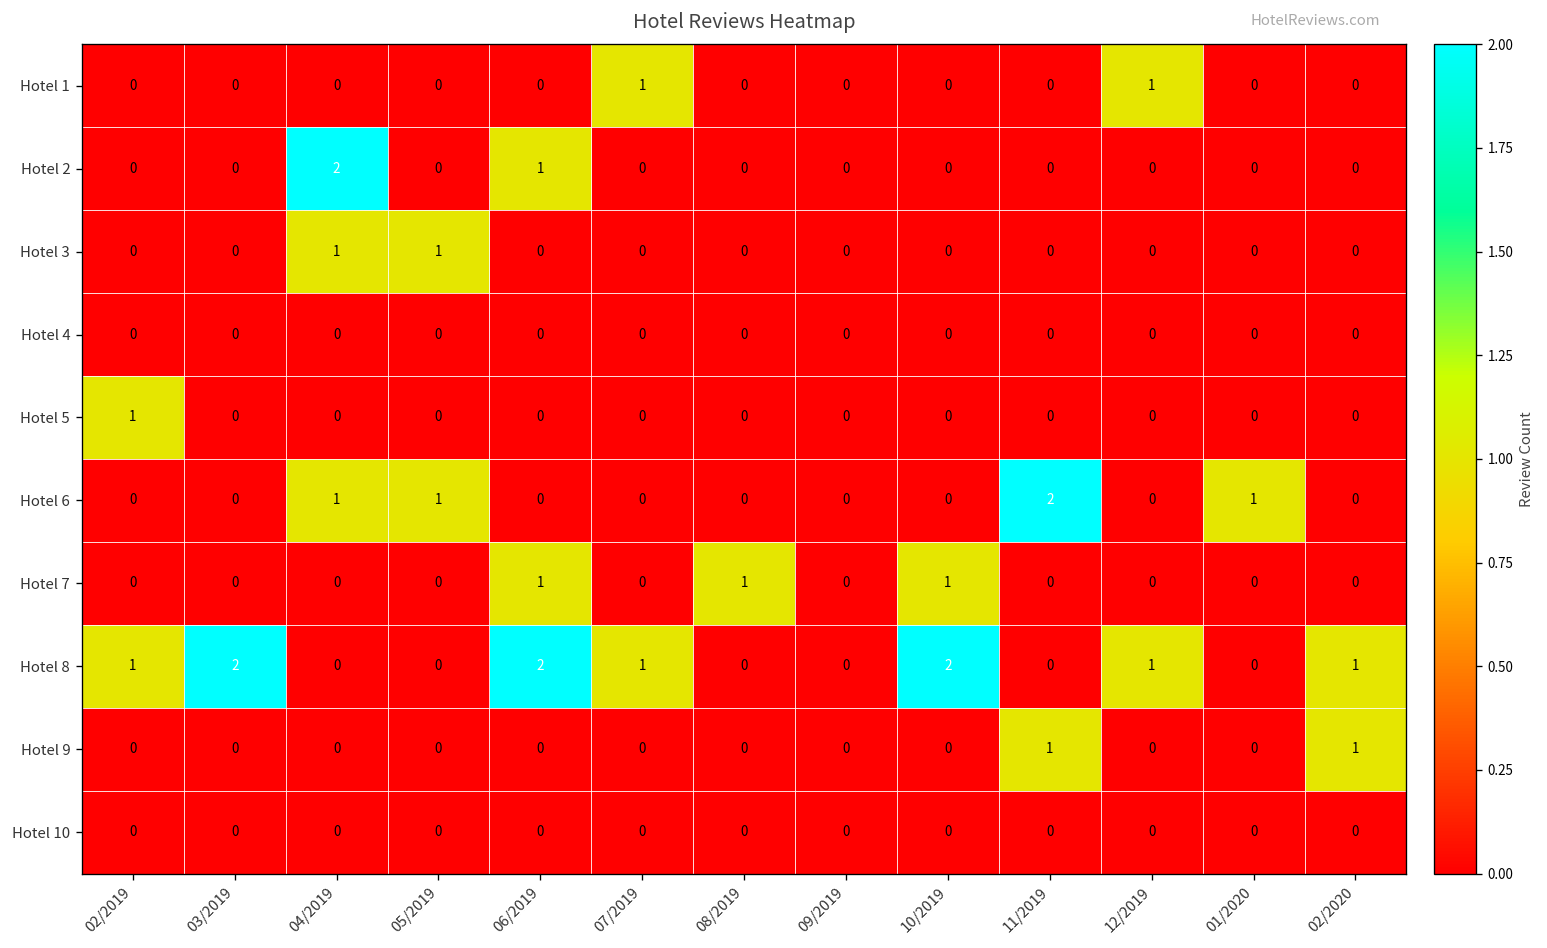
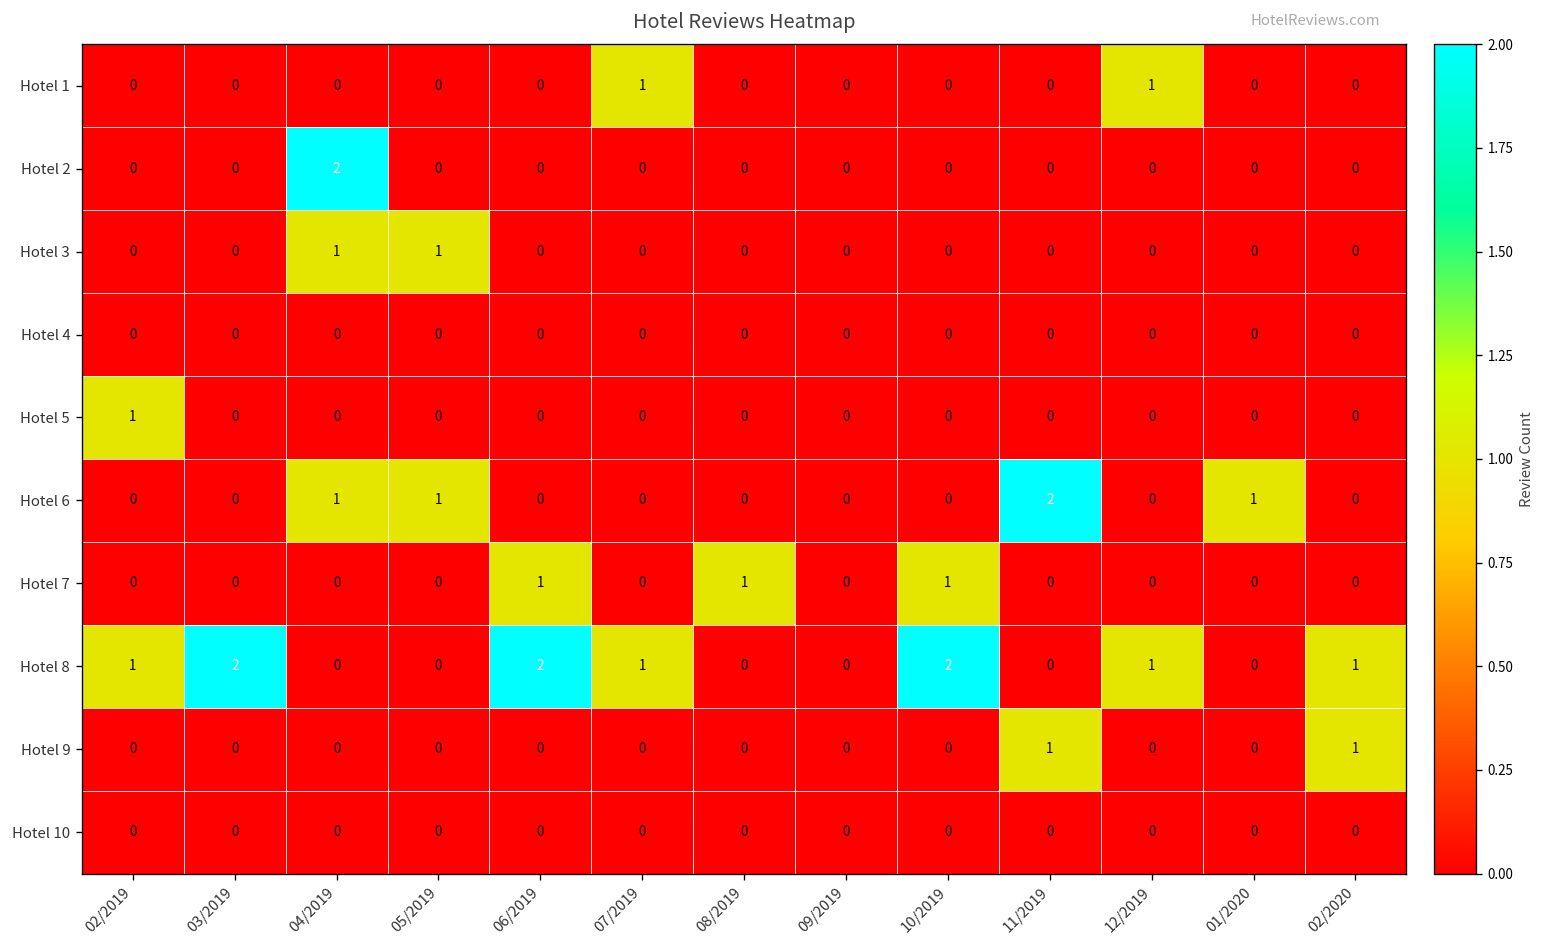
Hotel 2, 06/2019: 1 -> 0
